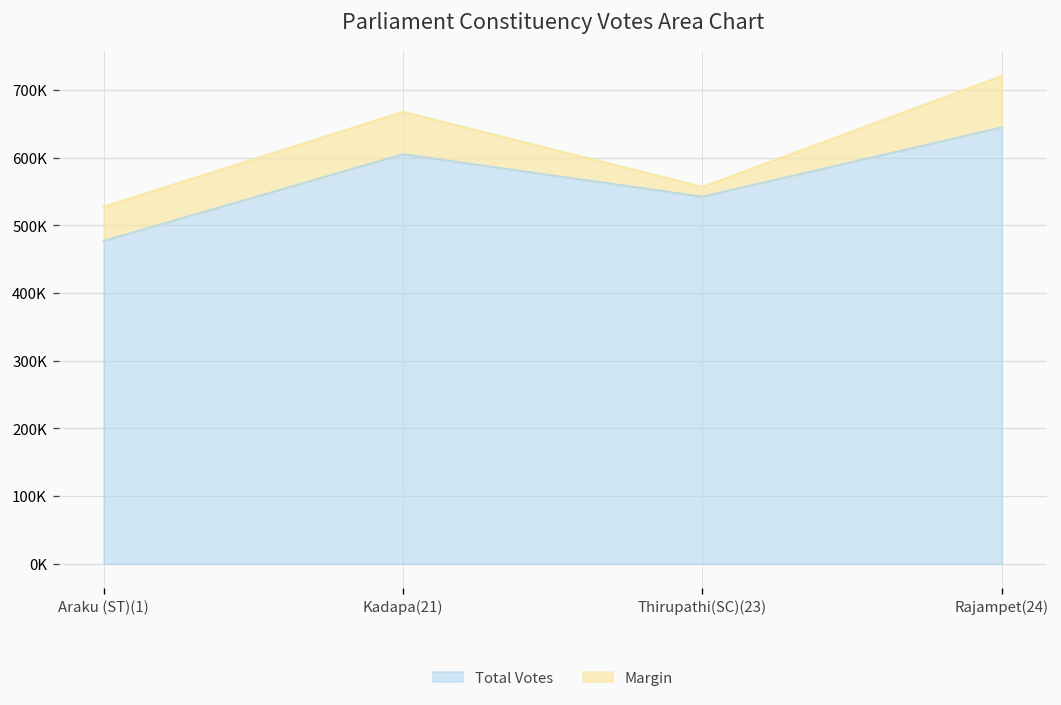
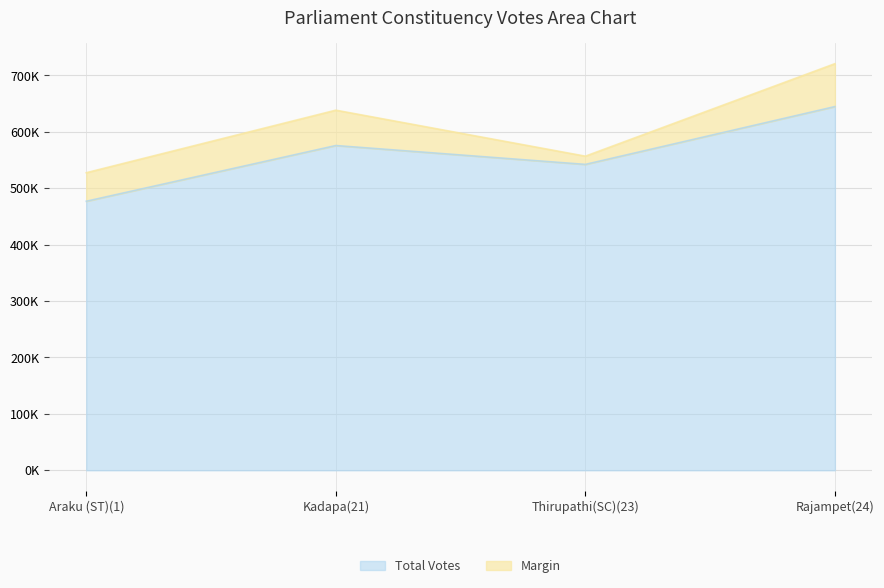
Total Votes, Kadapa(21): 610000 -> 580000
